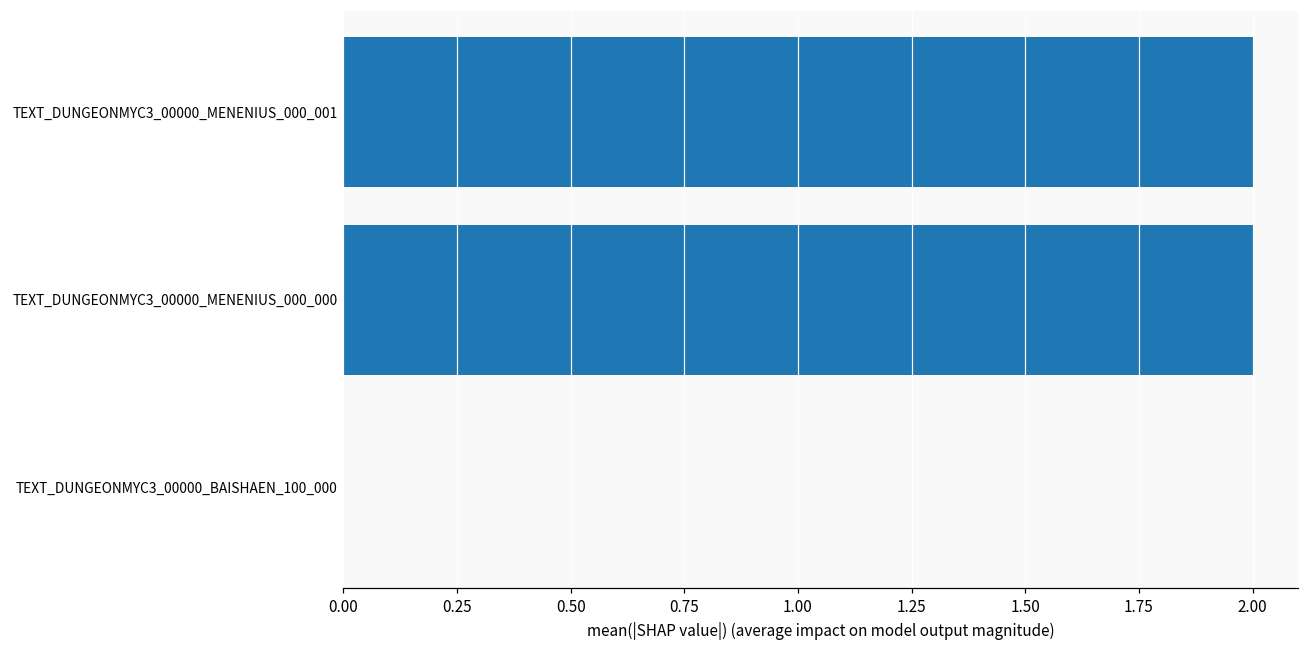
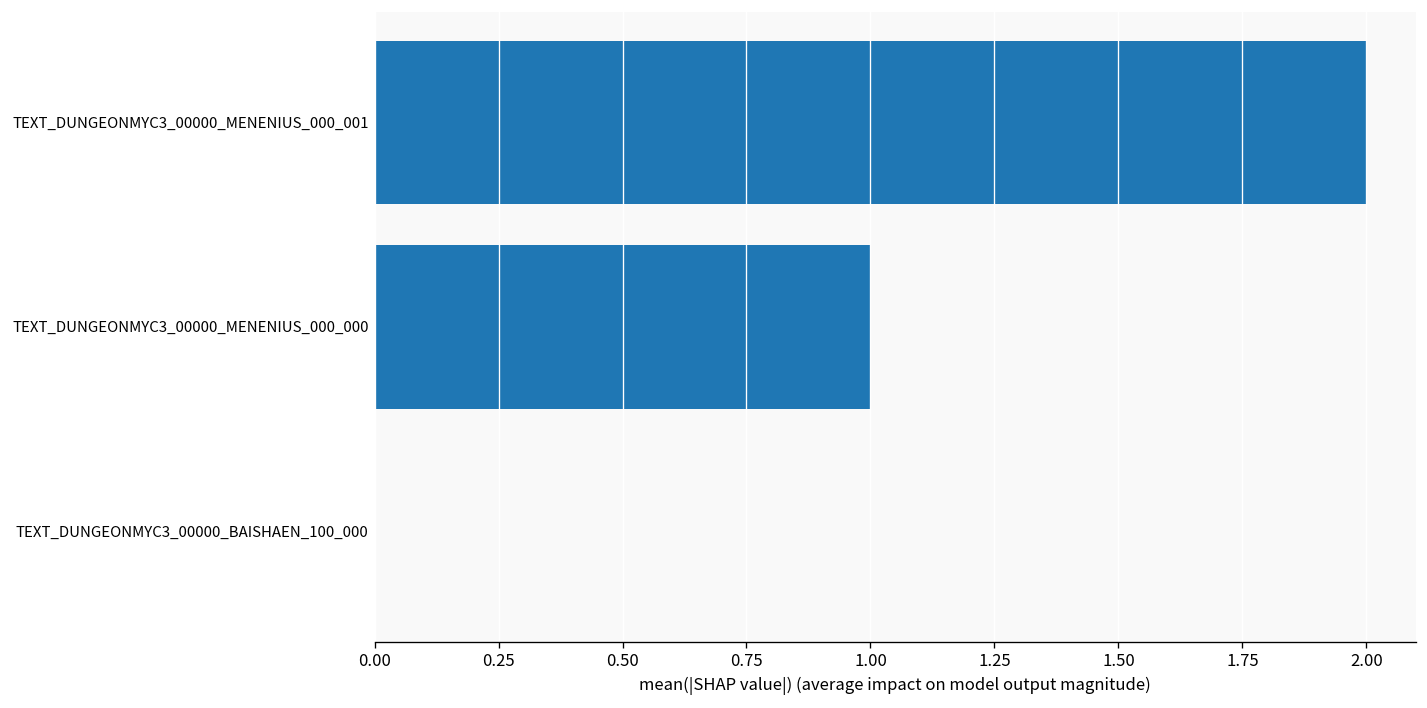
TEXT_DUNGEONMYC3_00000_MENENIUS_000_000: 2 -> 1
